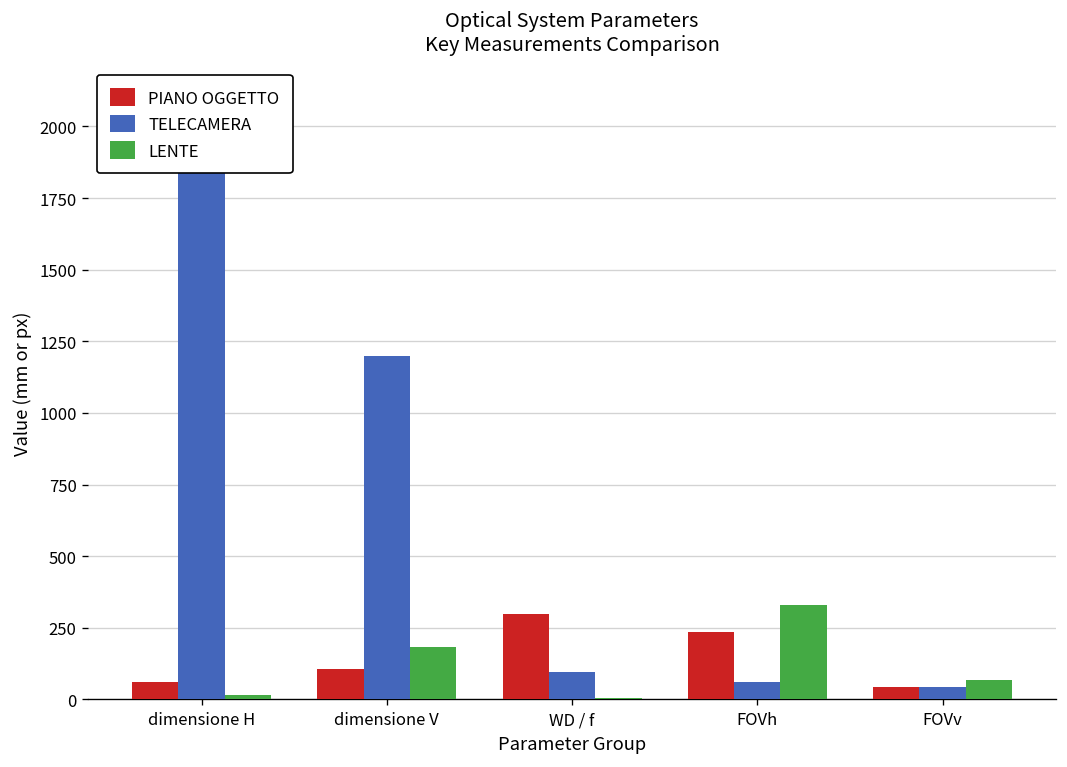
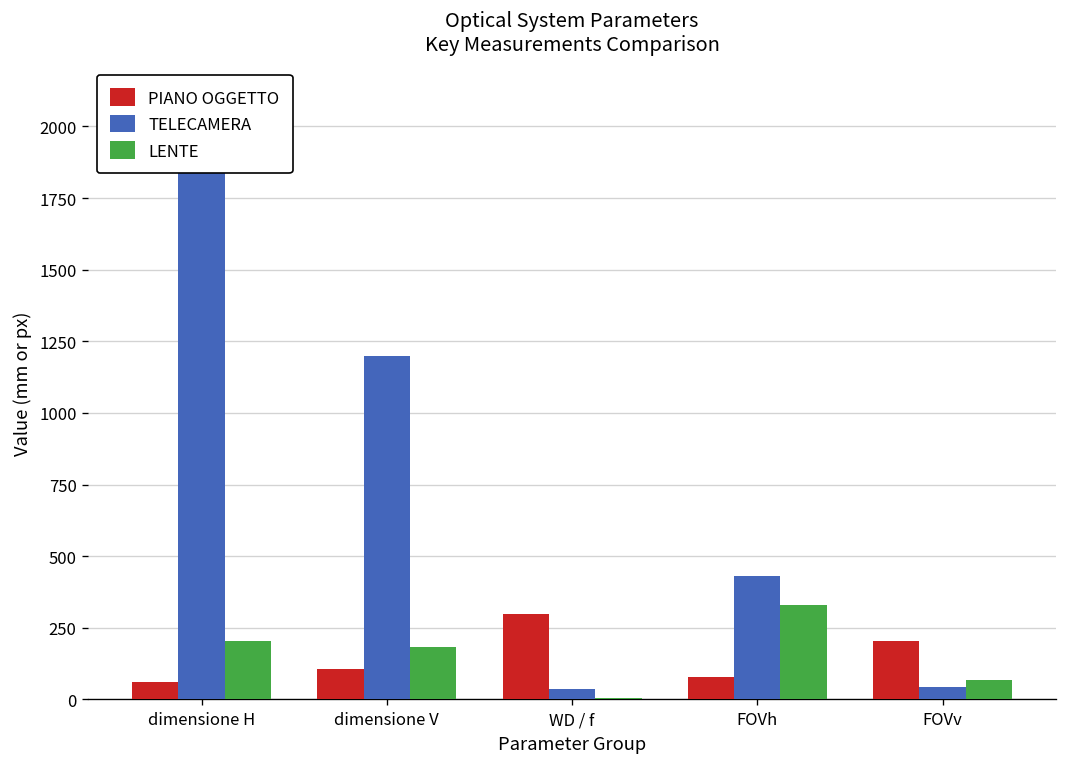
LENTE, dimensione H: 20 -> 210
TELECAMERA, WD / f: 100 -> 40
PIANO OGGETTO, FOVh: 230 -> 80
TELECAMERA, FOVh: 60 -> 430
PIANO OGGETTO, FOVv: 40 -> 200
